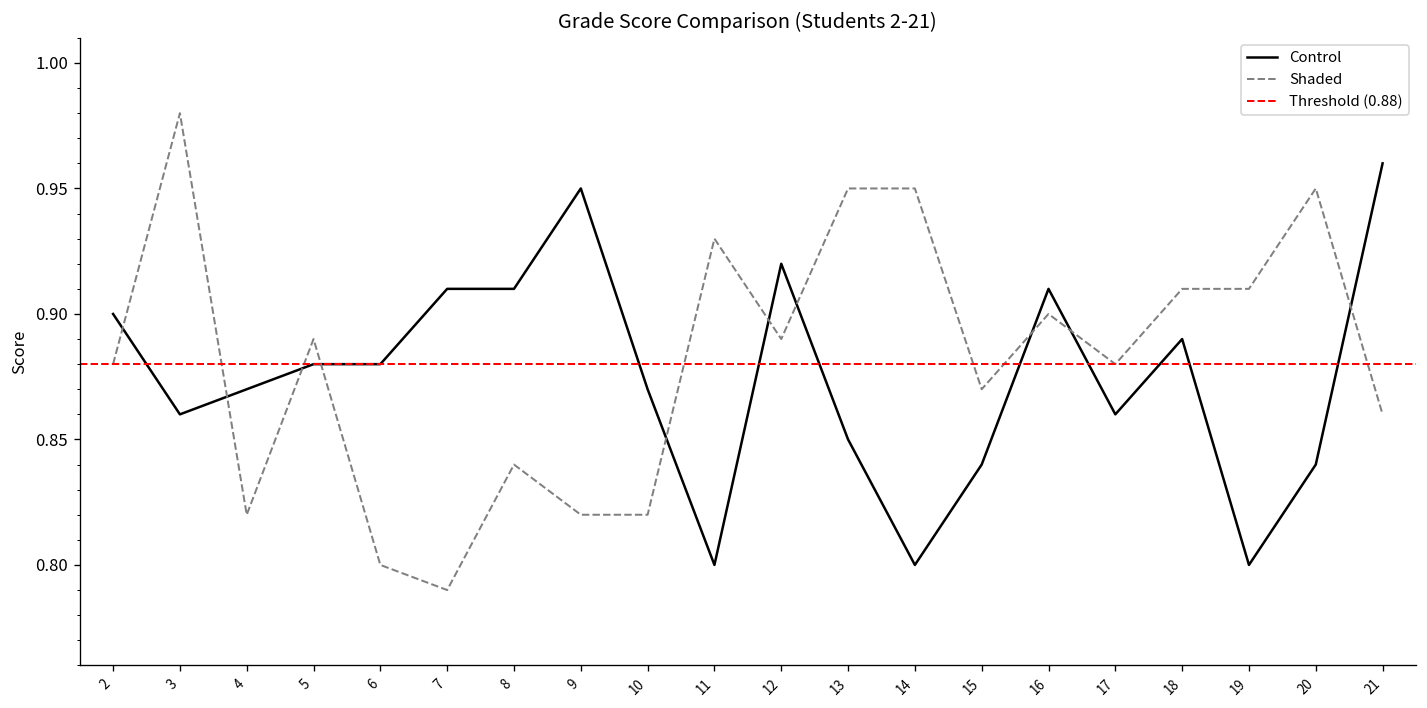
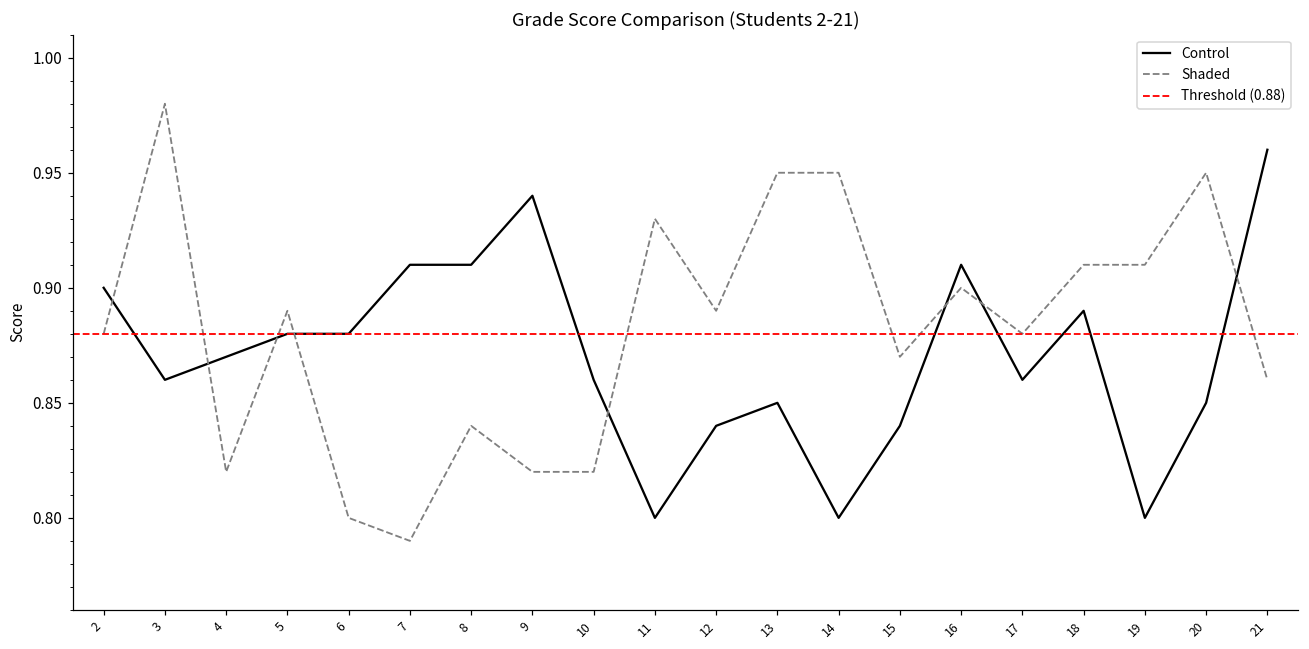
Control, 9: 0.95 -> 0.94
Control, 10: 0.87 -> 0.86
Control, 12: 0.92 -> 0.84
Control, 20: 0.84 -> 0.85
